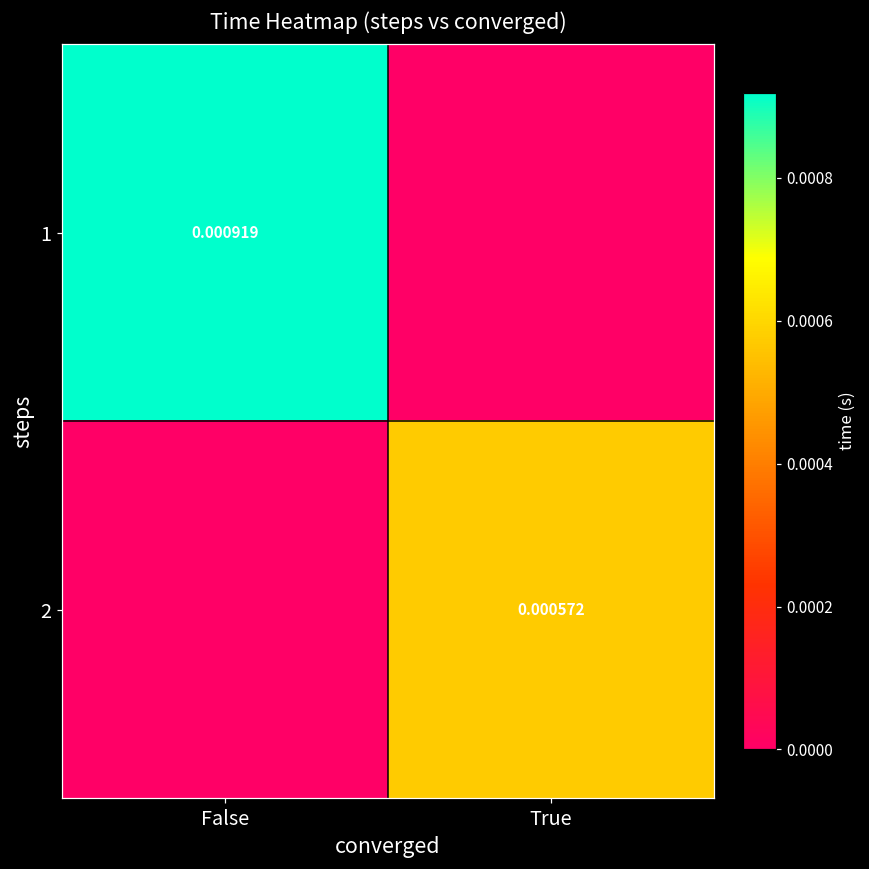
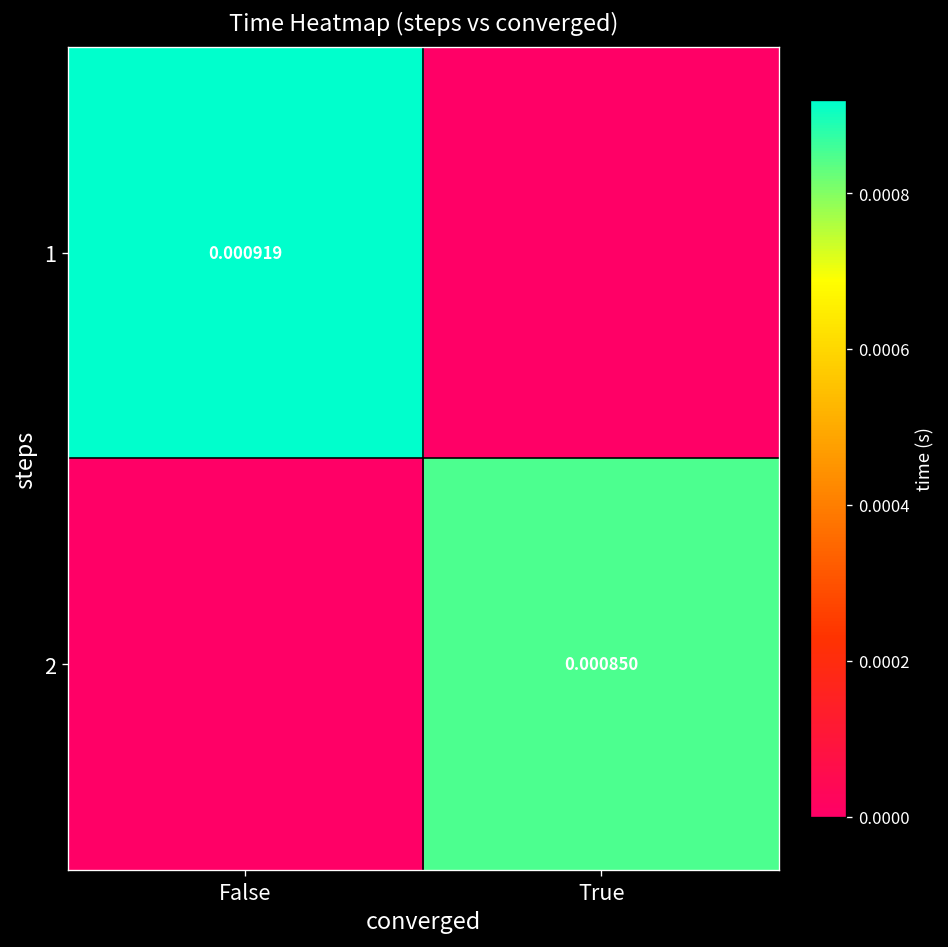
2, True: 0.000572 -> 0.000850
